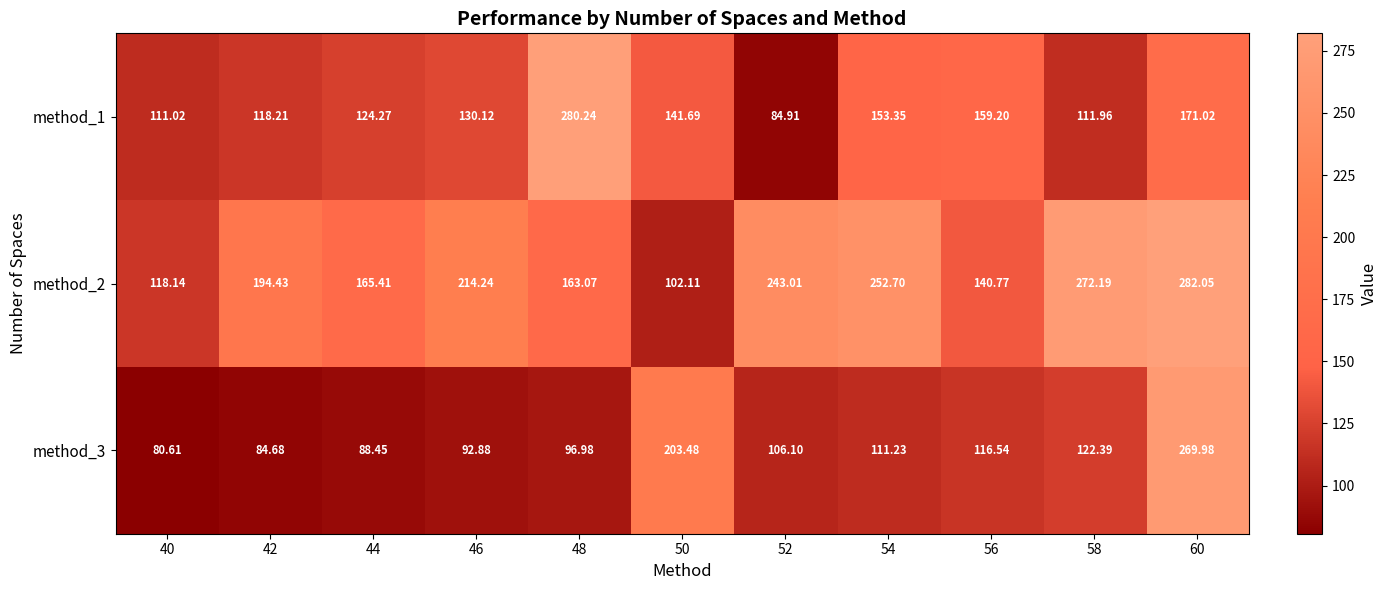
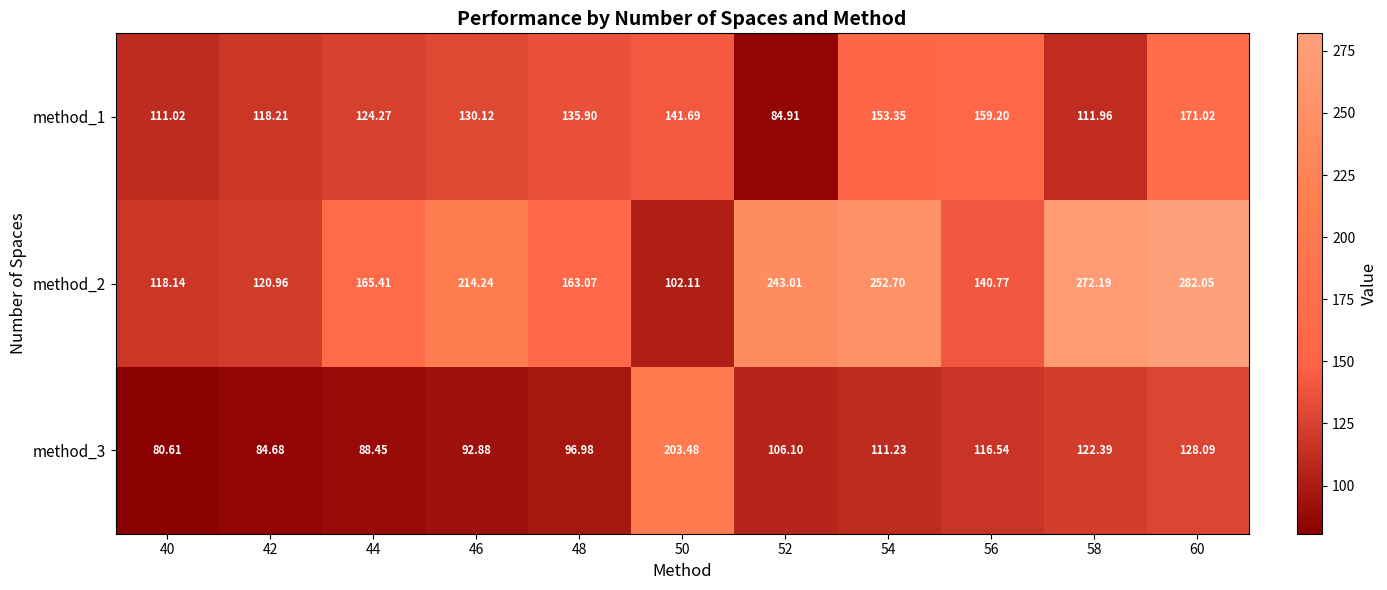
method_1, 48: 280.24 -> 135.90
method_2, 42: 194.43 -> 120.96
method_3, 60: 269.98 -> 128.09
